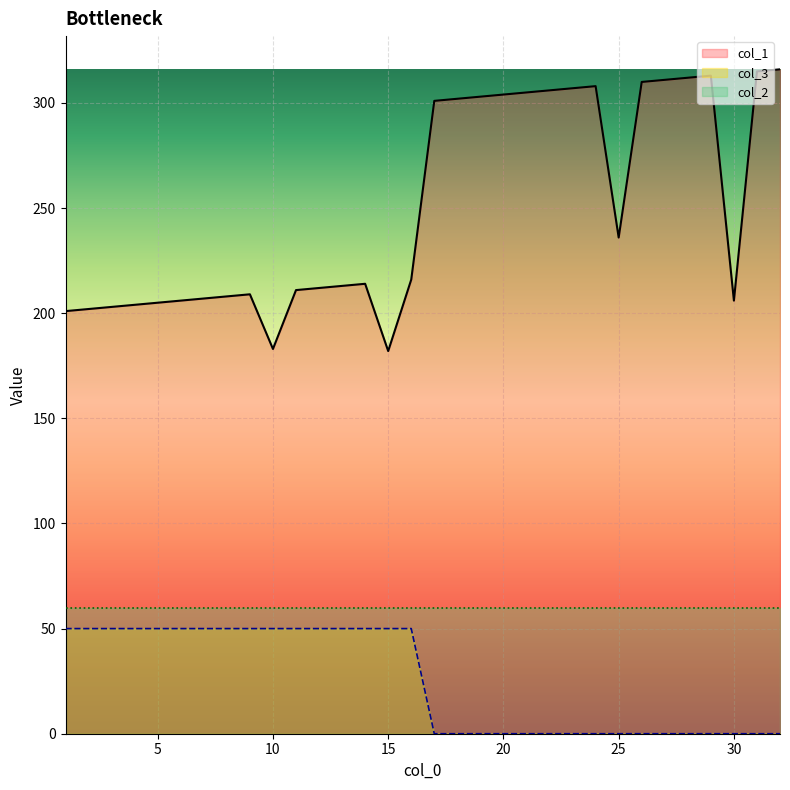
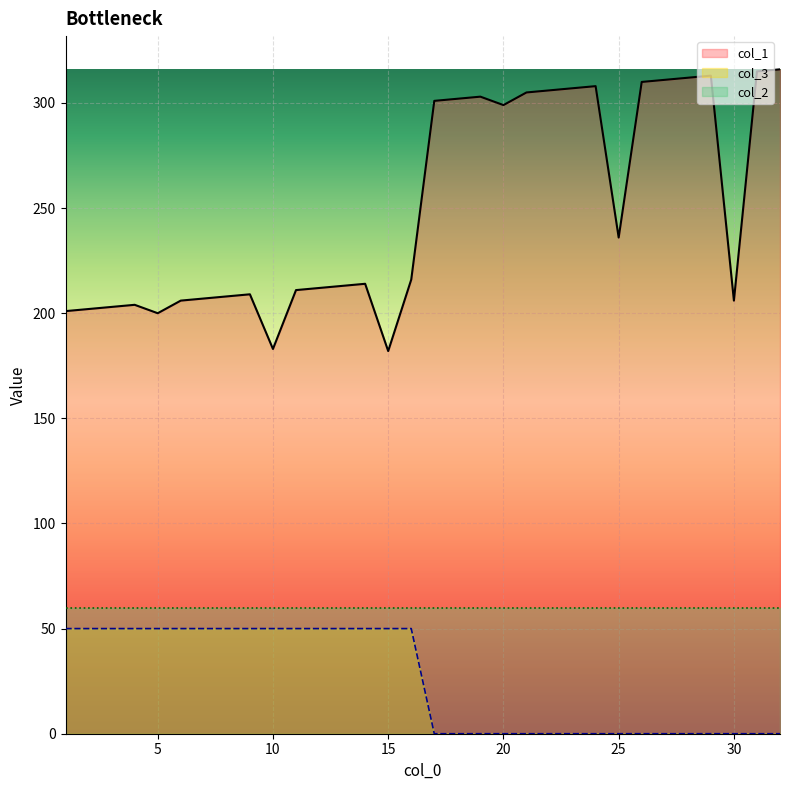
col_1, 5: 205 -> 200
col_1, 20: 304 -> 299
